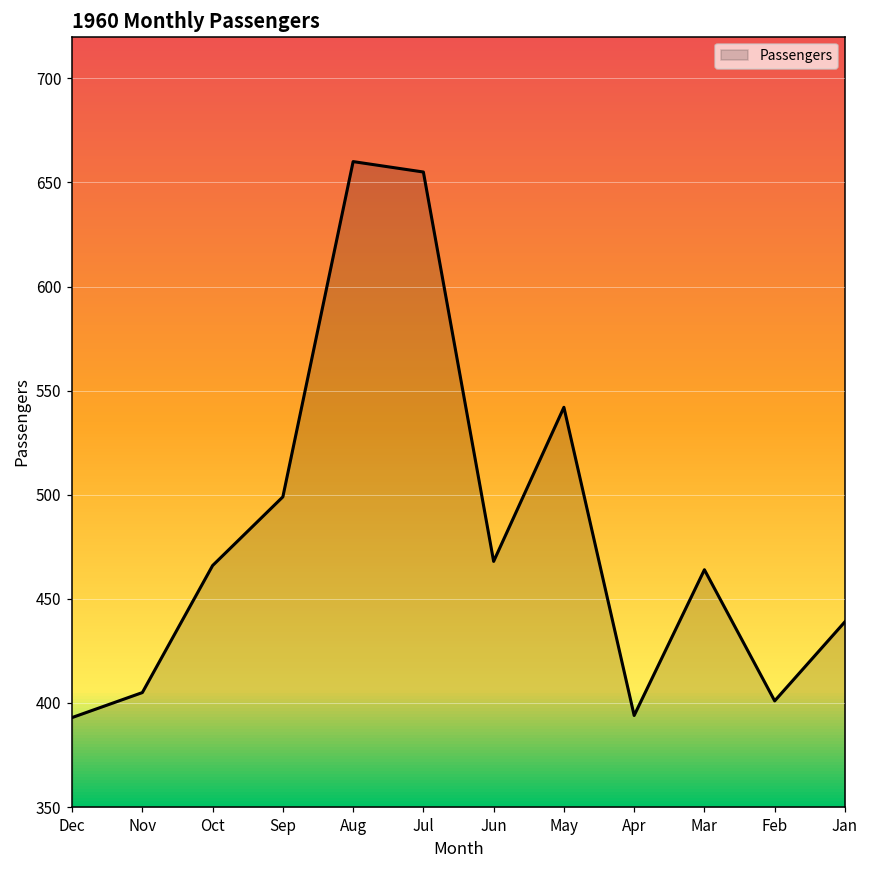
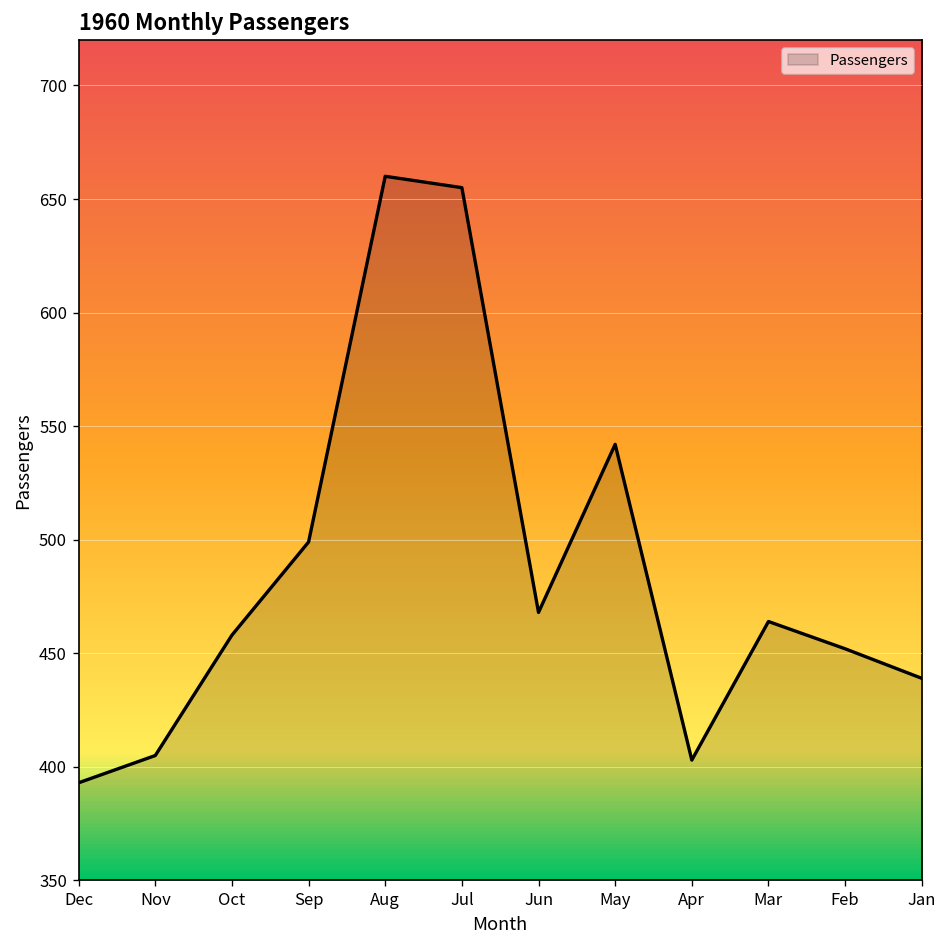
Oct: 466 -> 458
Apr: 394 -> 403
Feb: 401 -> 452
